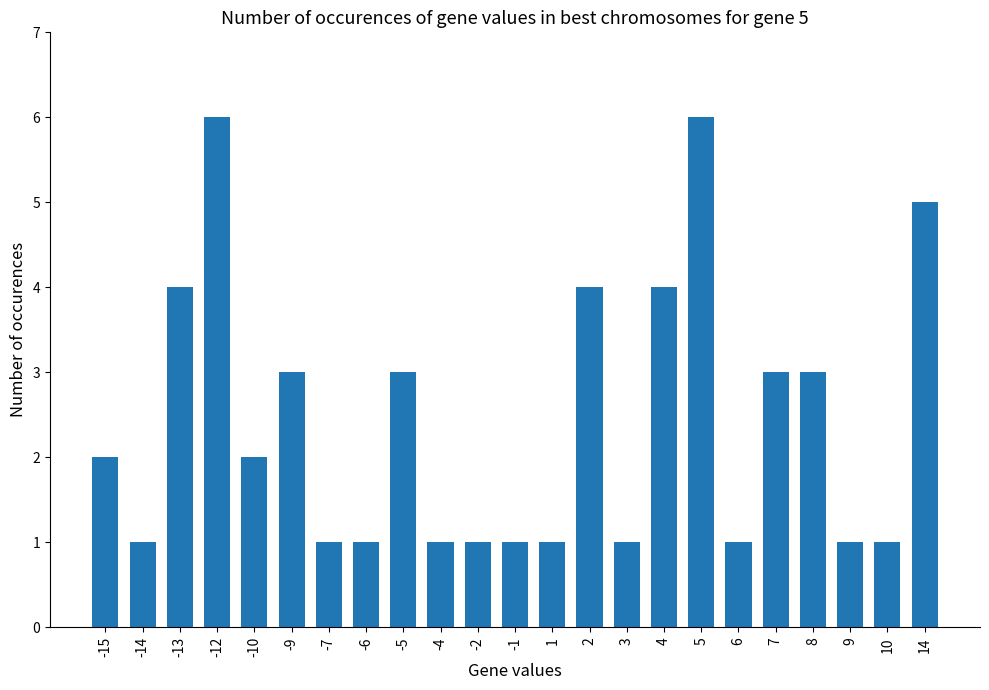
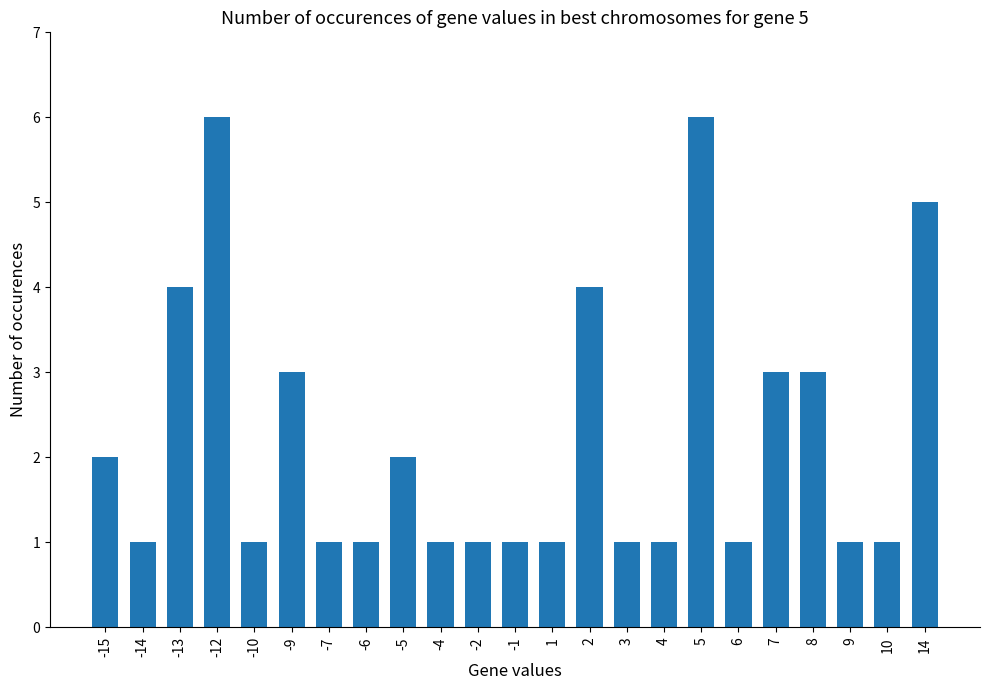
-10: 2 -> 1
-5: 3 -> 2
4: 4 -> 1
